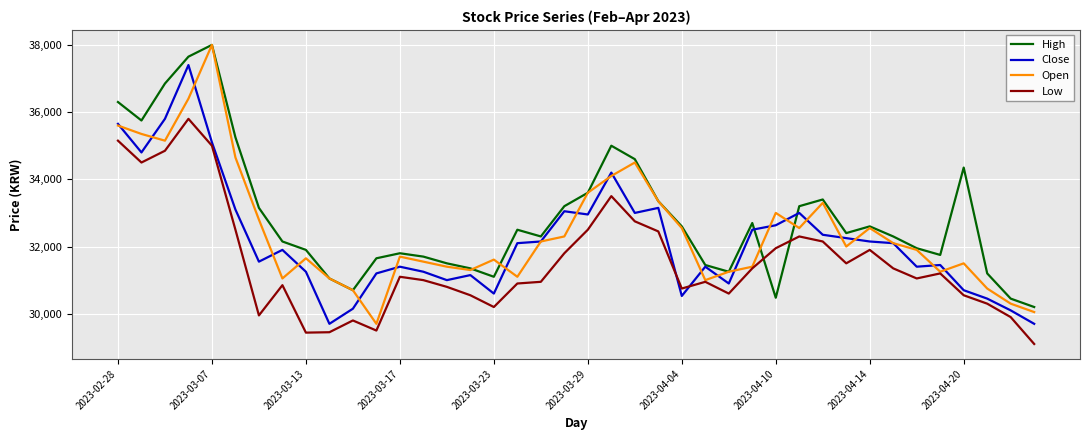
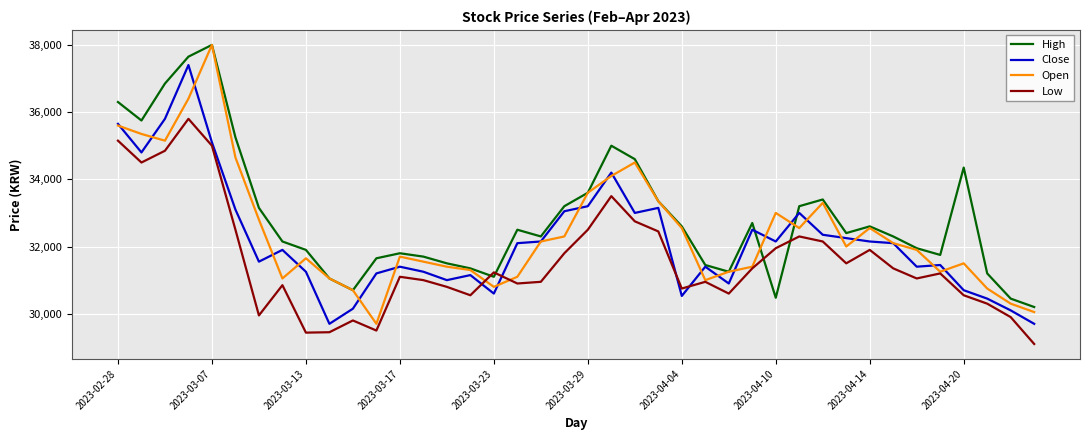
Open, 2023-03-23: 31,600 -> 30,800
Low, 2023-03-23: 30,200 -> 31,200
Close, 2023-03-29: 33,000 -> 33,200
Close, 2023-04-10: 32,600 -> 32,200
